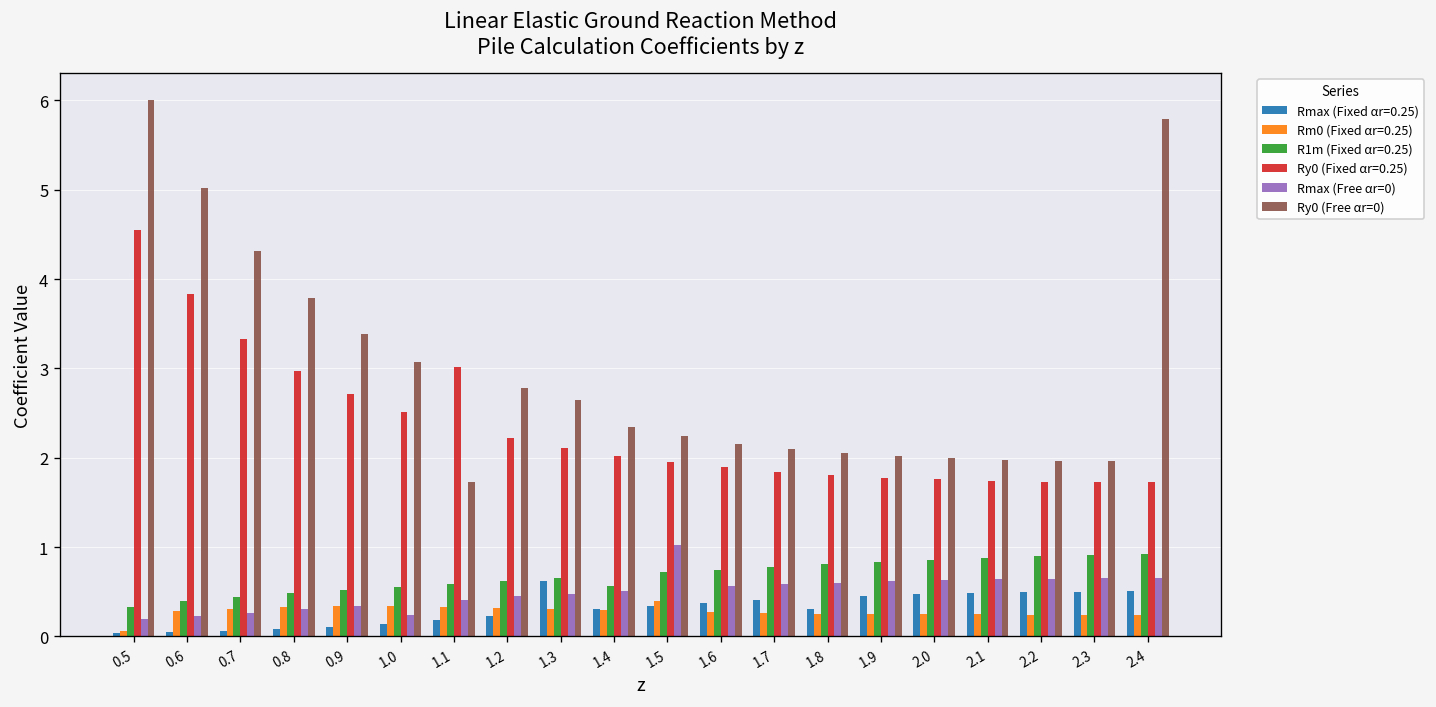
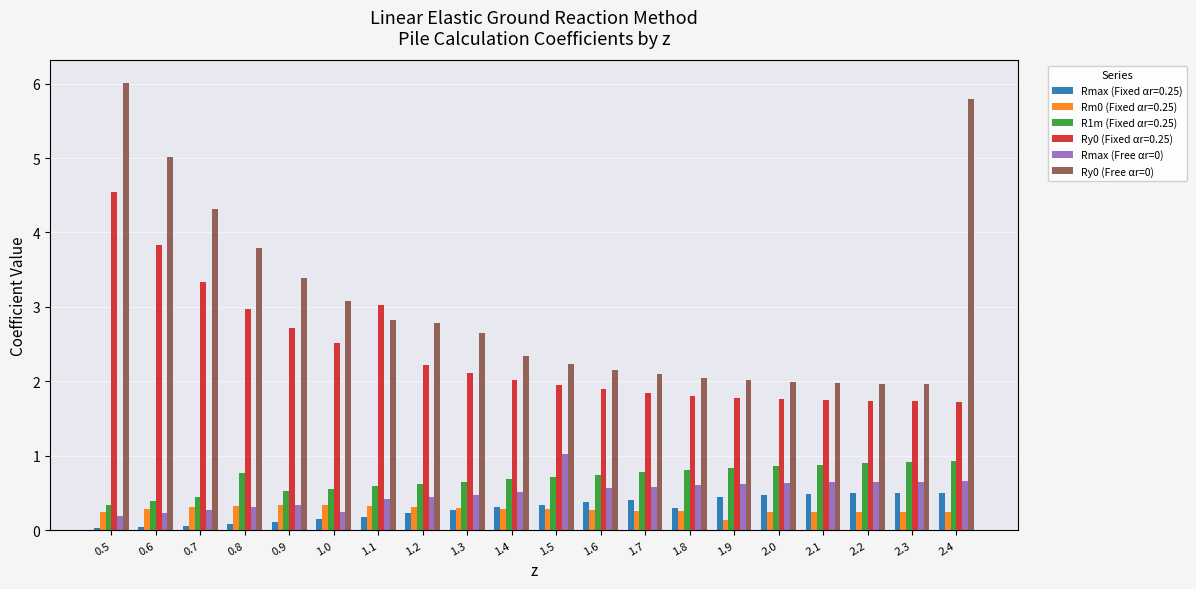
Rm0 (Fixed αr=0.25), 0.5: 0.1 -> 0.2
R1m (Fixed αr=0.25), 0.8: 0.5 -> 0.8
Ry0 (Free αr=0), 1.1: 1.7 -> 2.8
Rmax (Fixed αr=0.25), 1.3: 0.6 -> 0.3
R1m (Fixed αr=0.25), 1.4: 0.6 -> 0.7
Rm0 (Fixed αr=0.25), 1.5: 0.4 -> 0.3
Rm0 (Fixed αr=0.25), 1.9: 0.3 -> 0.1
